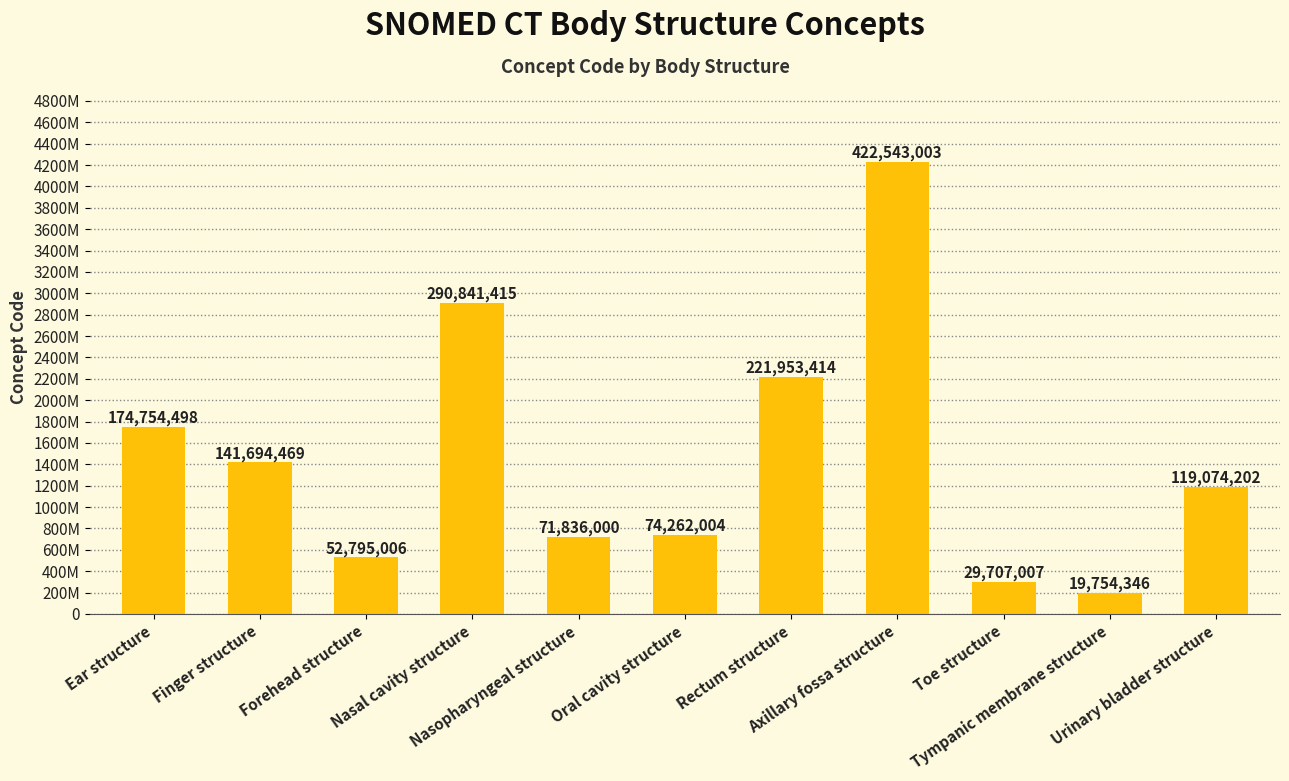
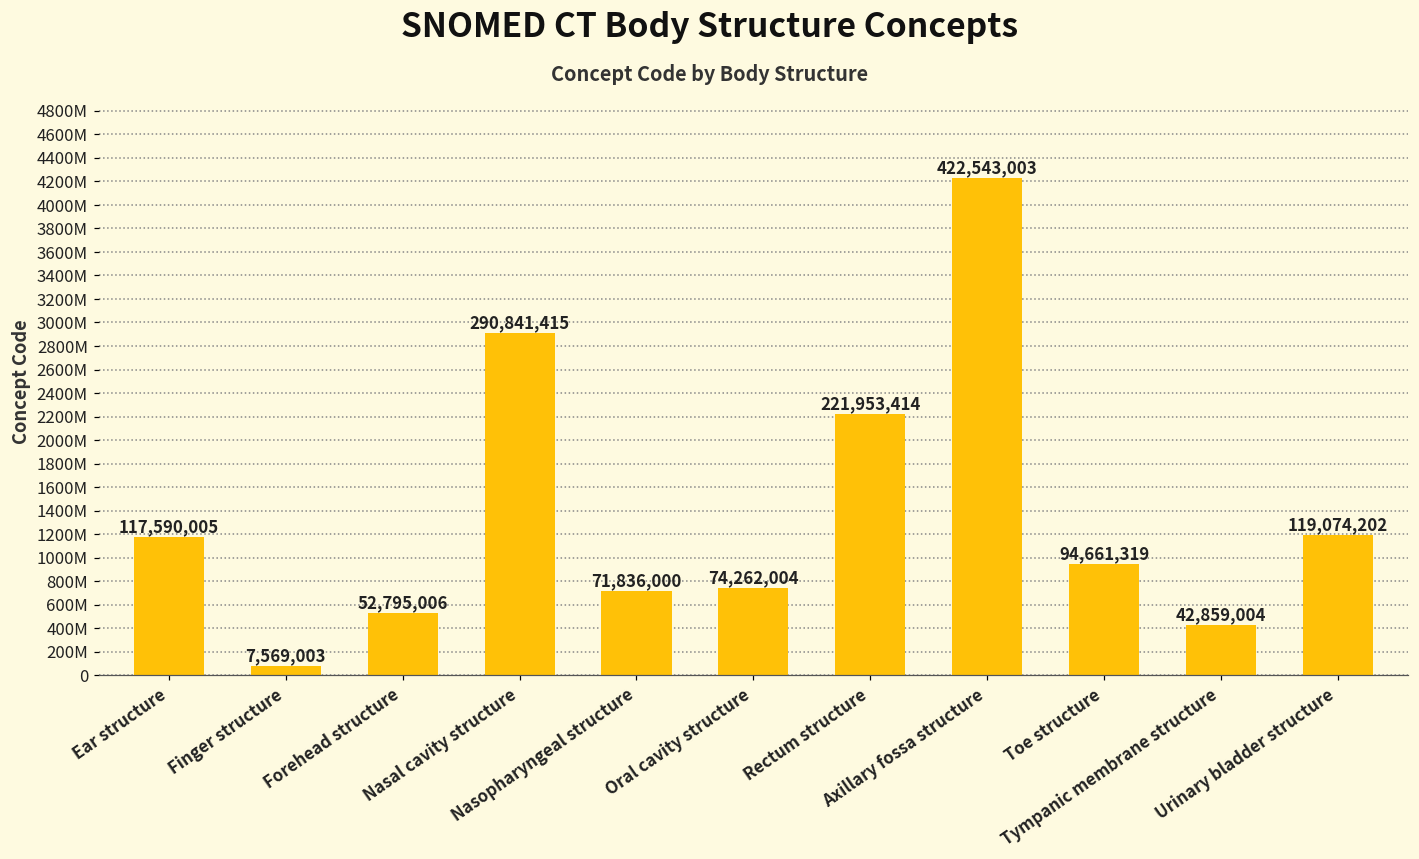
Ear structure: 174,754,498 -> 117,590,005
Finger structure: 141,694,469 -> 7,569,003
Toe structure: 29,707,007 -> 94,661,319
Tympanic membrane structure: 19,754,346 -> 42,859,004
